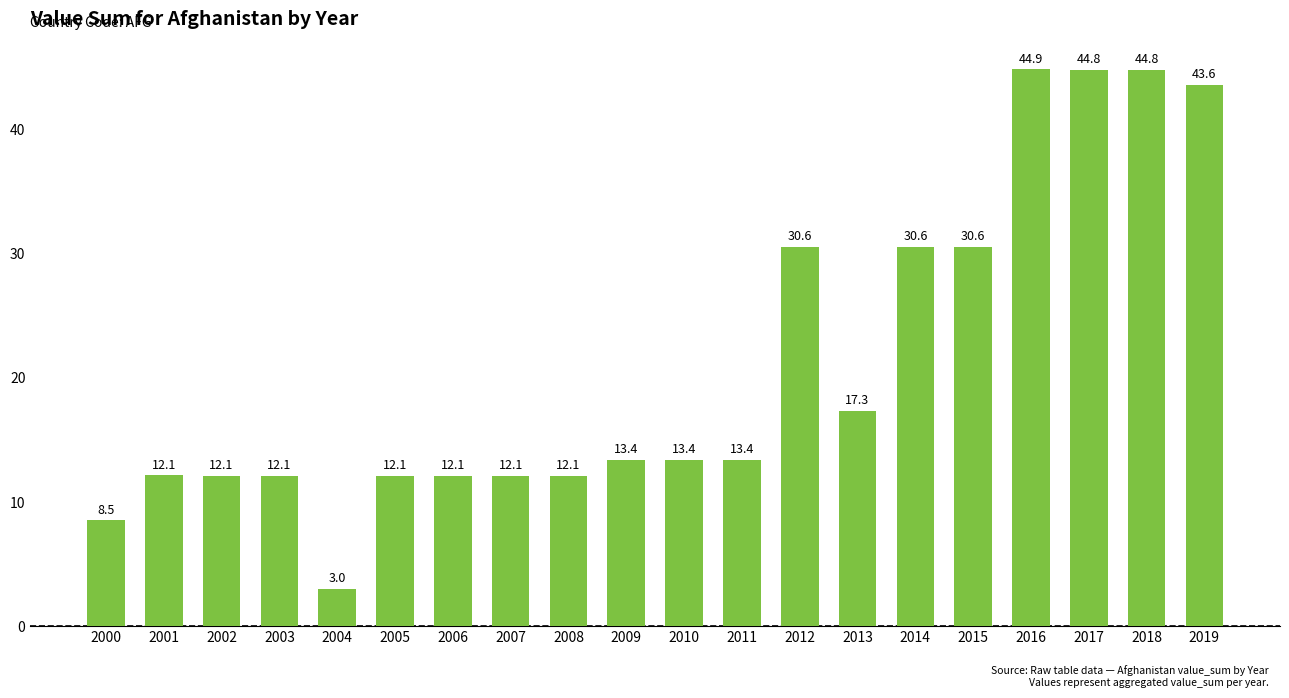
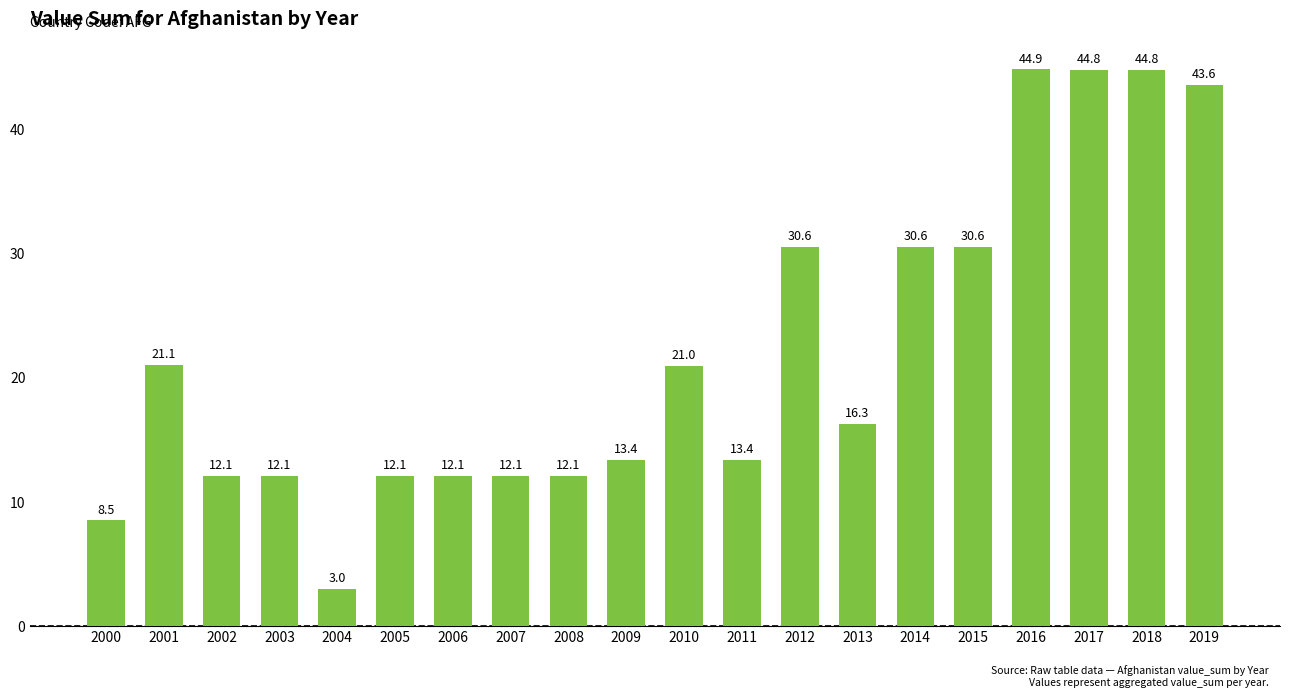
2001: 12.1 -> 21.1
2010: 13.4 -> 21.0
2013: 17.3 -> 16.3
